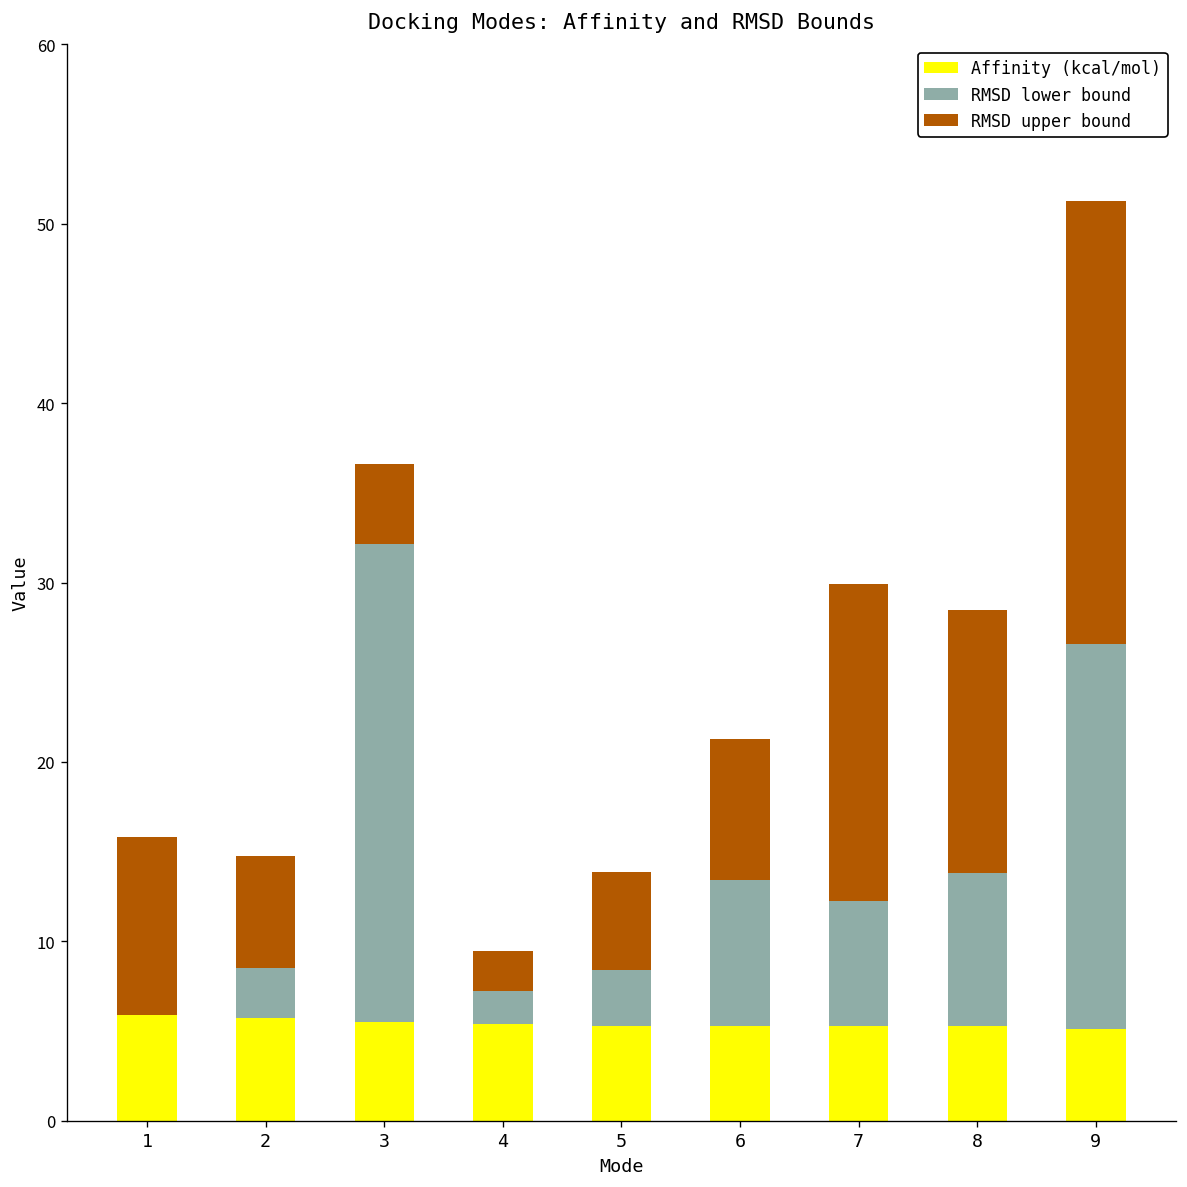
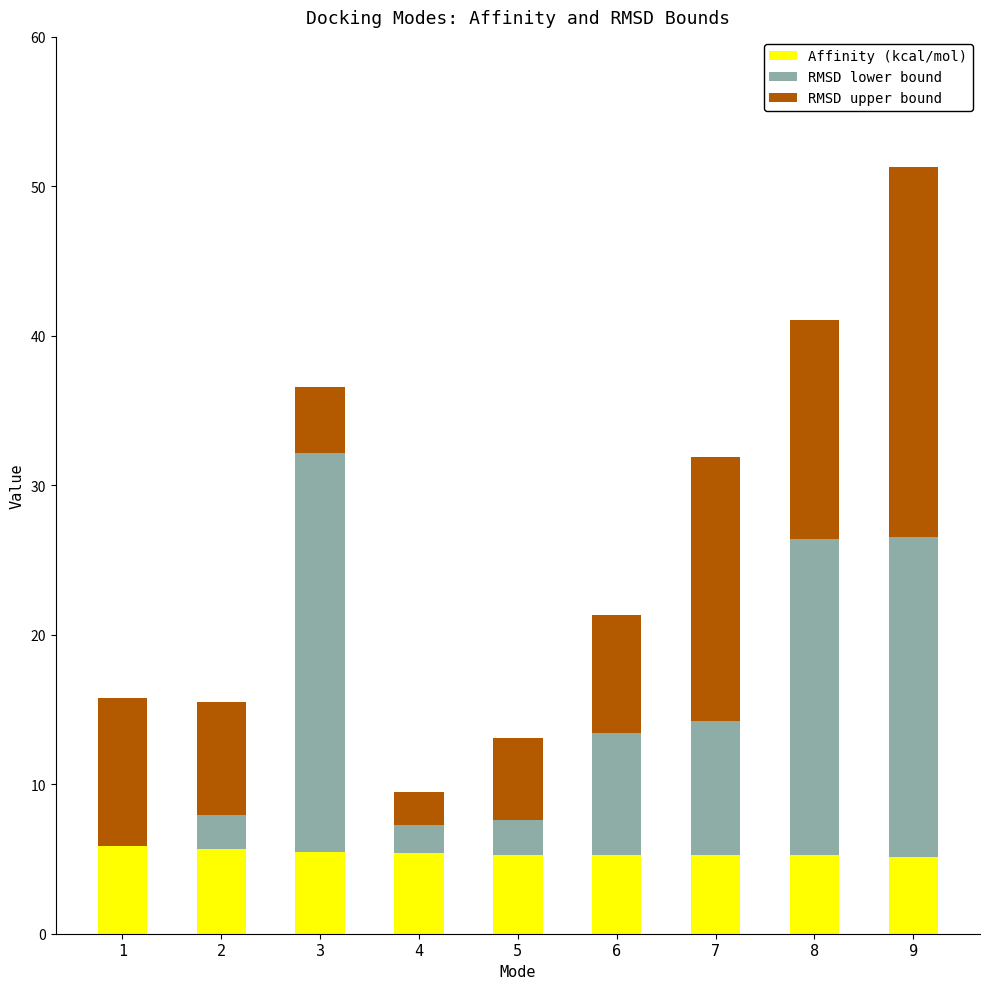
RMSD lower bound, 2: 2.8 -> 2.2
RMSD upper bound, 2: 6.2 -> 7.6
RMSD lower bound, 5: 3.1 -> 2.3
RMSD lower bound, 7: 7.0 -> 8.9
RMSD lower bound, 8: 8.5 -> 21.1
